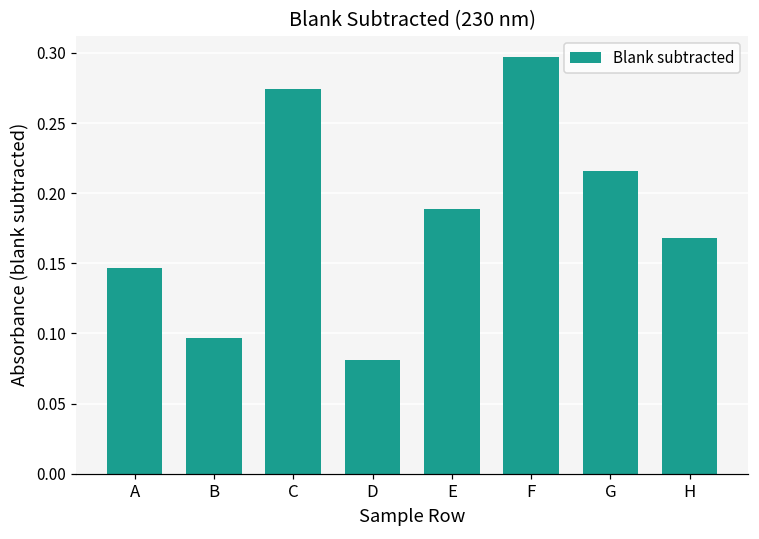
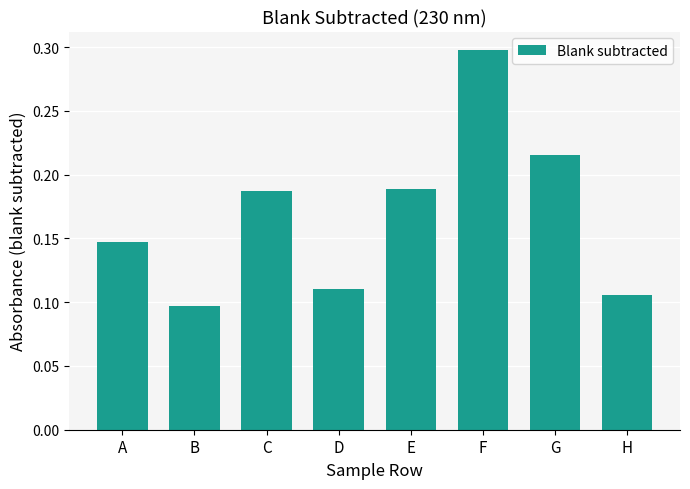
C: 0.274 -> 0.187
D: 0.081 -> 0.111
H: 0.168 -> 0.105
